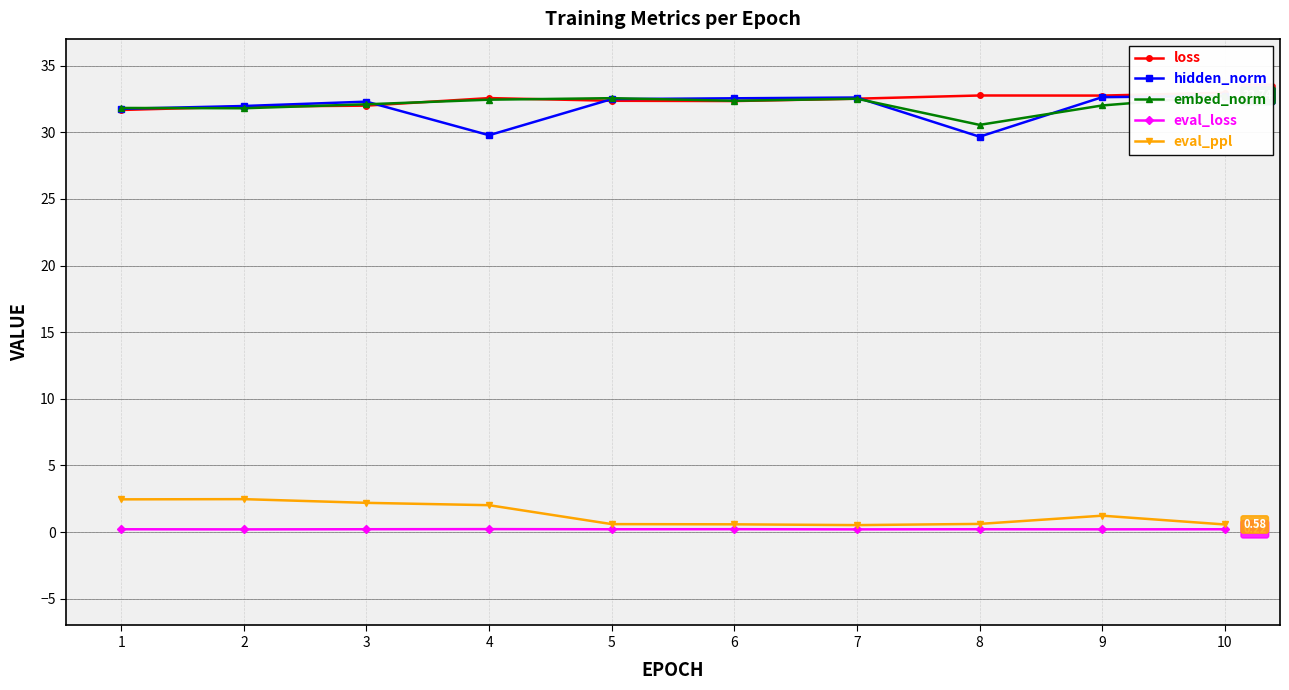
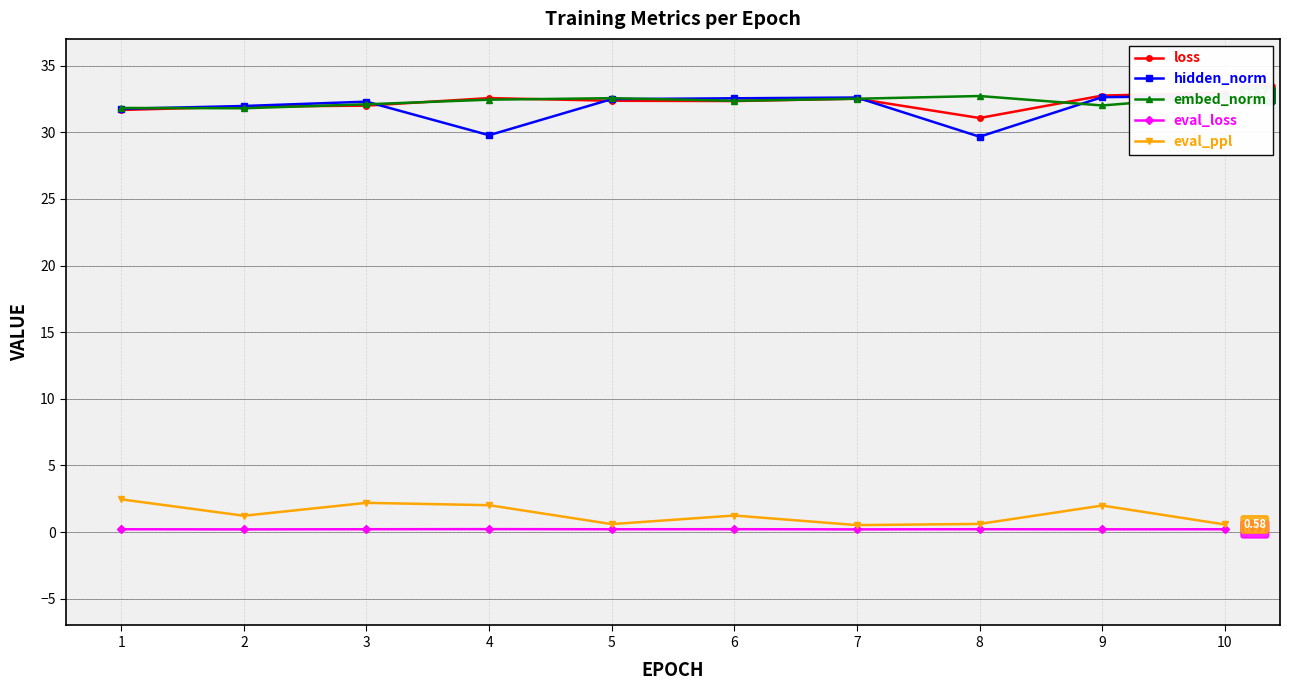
eval_ppl, 2: 2.5 -> 1.2
eval_ppl, 6: 0.6 -> 1.2
loss, 8: 32.8 -> 31.1
embed_norm, 8: 30.5 -> 32.7
eval_ppl, 9: 1.2 -> 2.0
